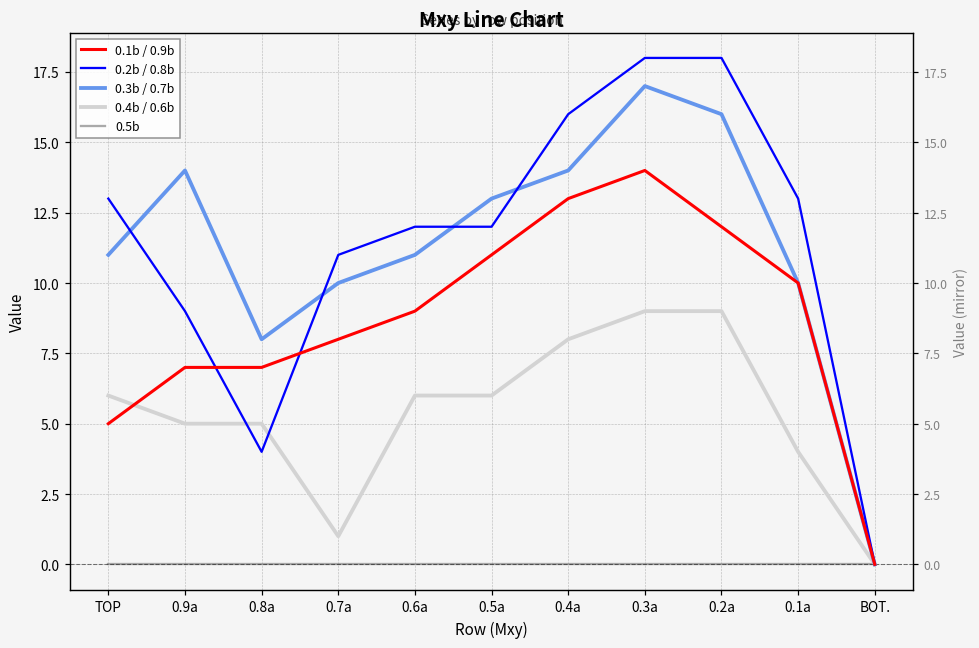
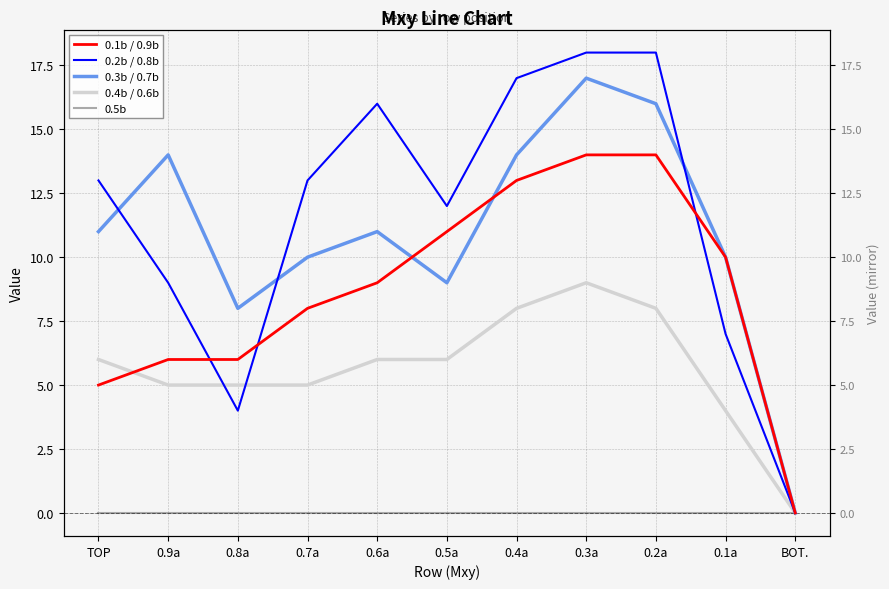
0.1b / 0.9b, 0.9a: 7 -> 6
0.1b / 0.9b, 0.8a: 7 -> 6
0.2b / 0.8b, 0.7a: 11 -> 13
0.4b / 0.6b, 0.7a: 1 -> 5
0.2b / 0.8b, 0.6a: 12 -> 16
0.3b / 0.7b, 0.5a: 13 -> 9
0.2b / 0.8b, 0.4a: 16 -> 17
0.1b / 0.9b, 0.2a: 12 -> 14
0.4b / 0.6b, 0.2a: 9 -> 8
0.2b / 0.8b, 0.1a: 13 -> 7
